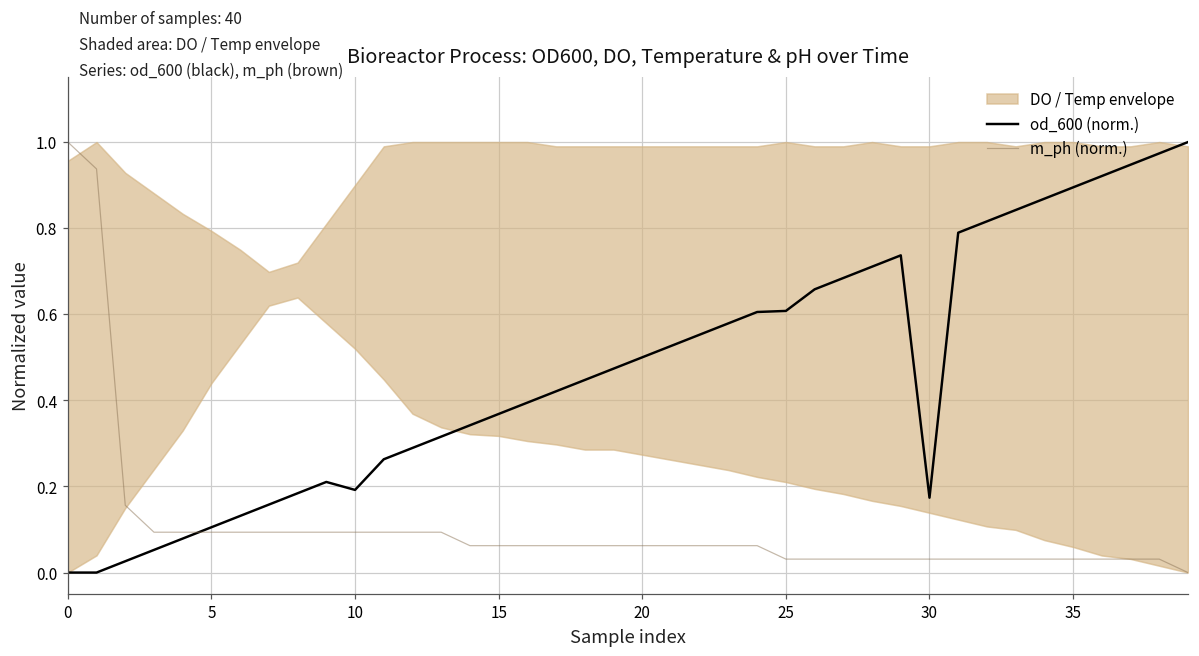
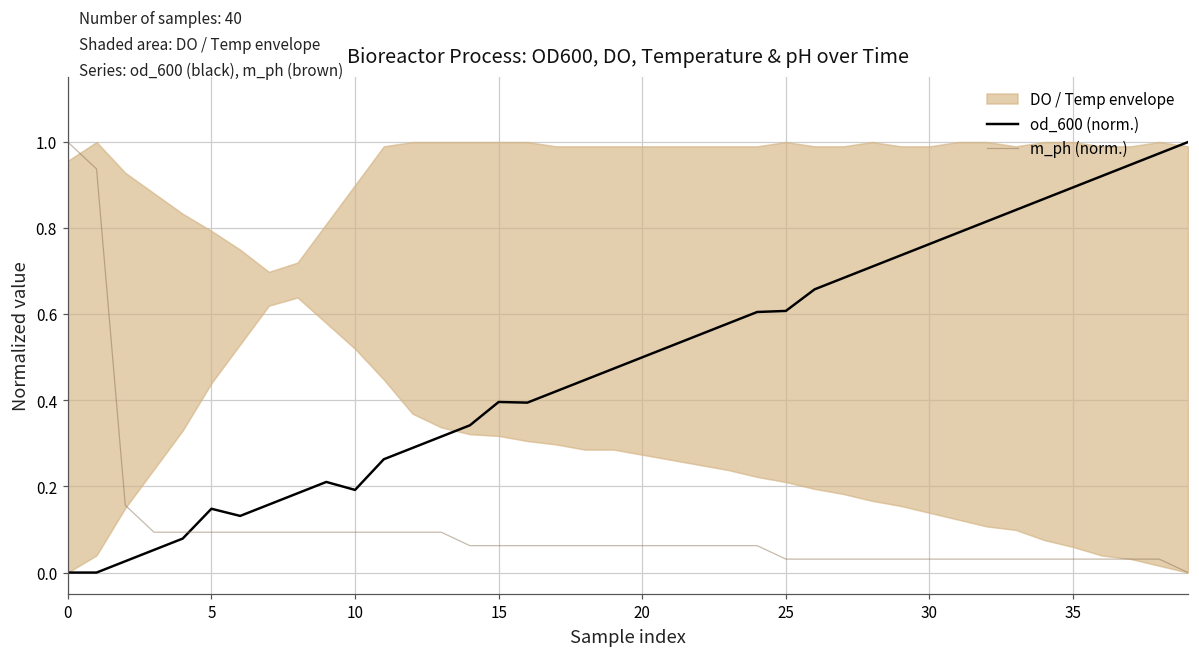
od_600 (norm.), 5: 0.11 -> 0.15
od_600 (norm.), 15: 0.37 -> 0.40
od_600 (norm.), 30: 0.17 -> 0.76
